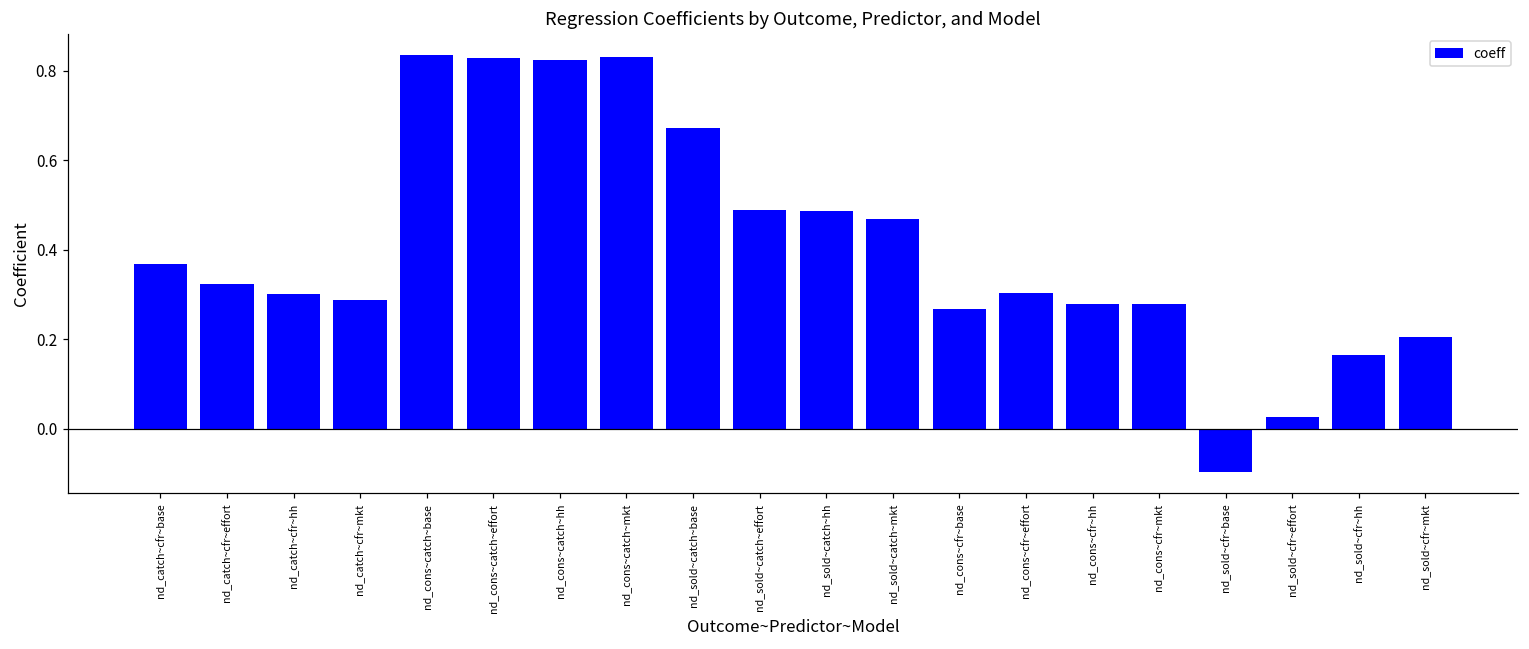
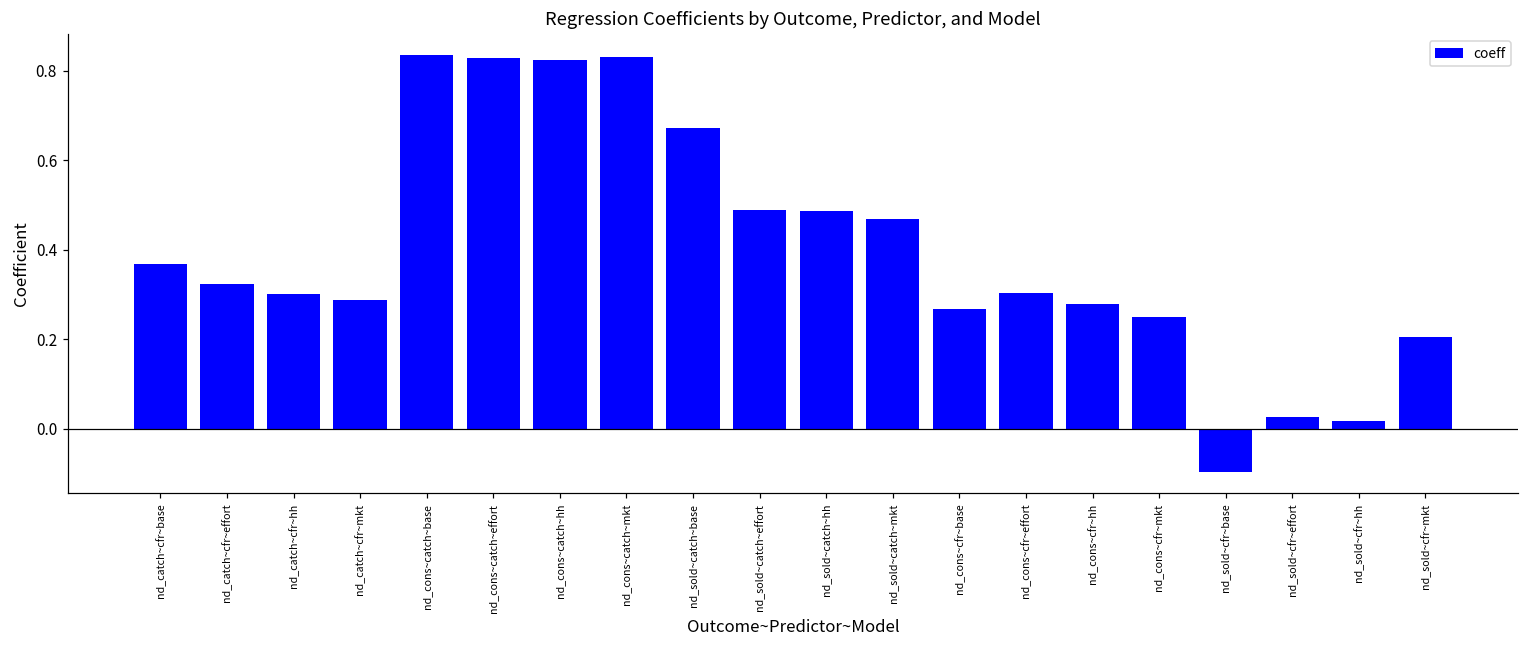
nd_cons~cfr~mkt: 0.28 -> 0.25
nd_sold~cfr~hh: 0.16 -> 0.02
